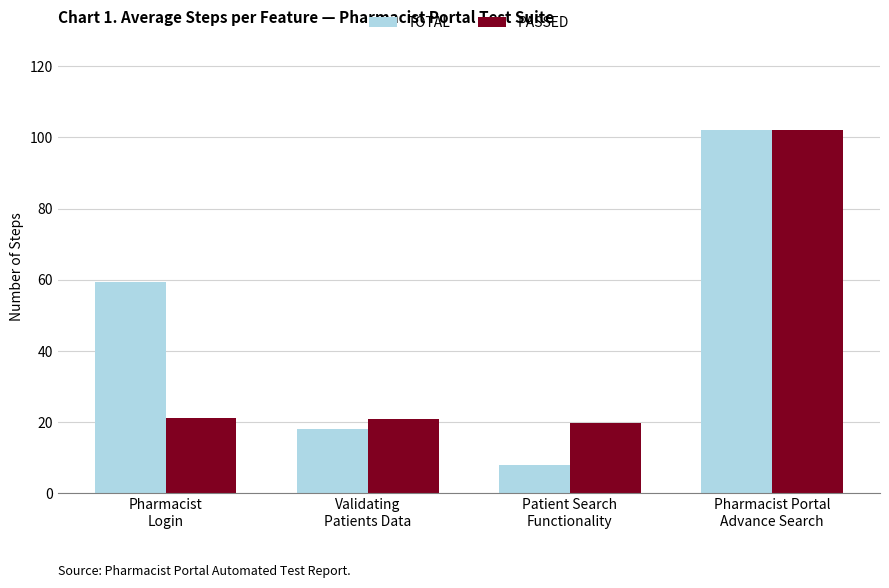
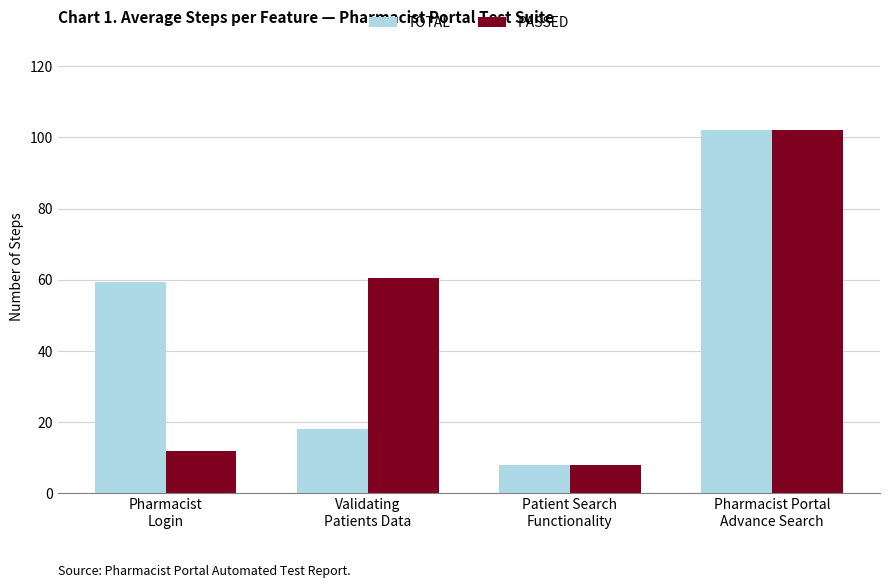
PASSED, Pharmacist Login: 21 -> 12
PASSED, Validating Patients Data: 21 -> 61
PASSED, Patient Search Functionality: 20 -> 8
